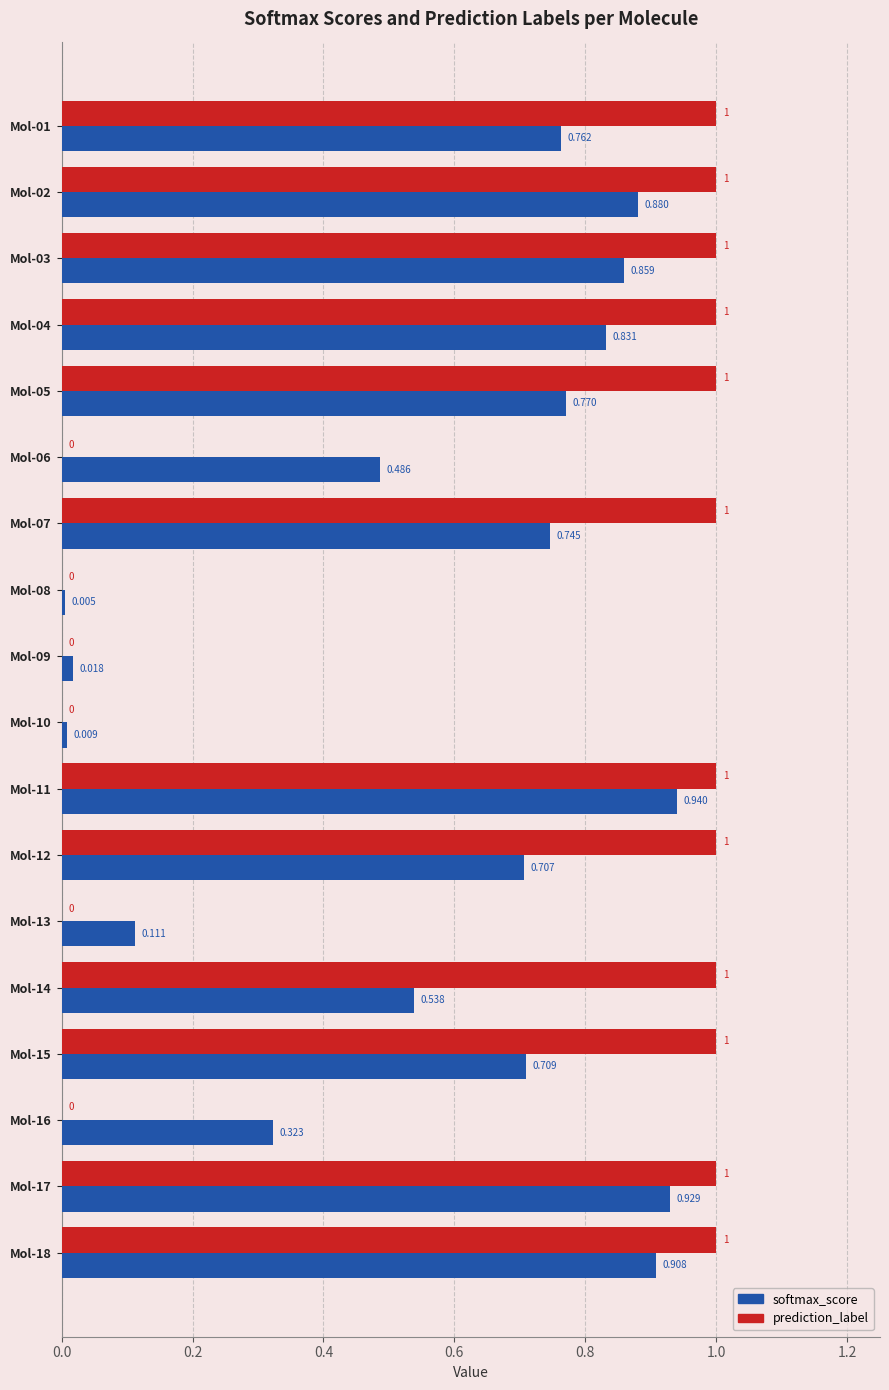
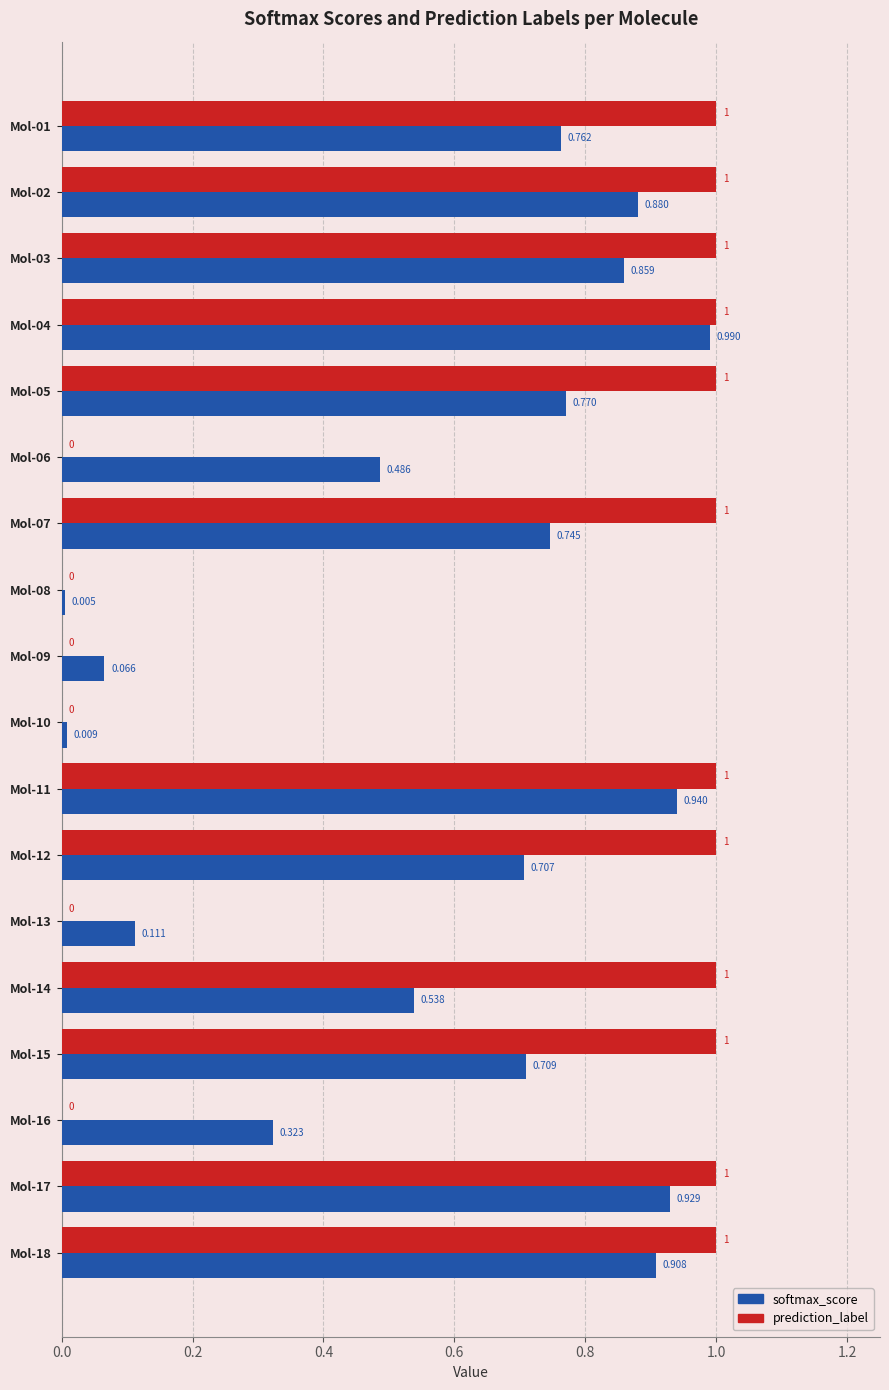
softmax_score, Mol-04: 0.831 -> 0.990
softmax_score, Mol-09: 0.018 -> 0.066
